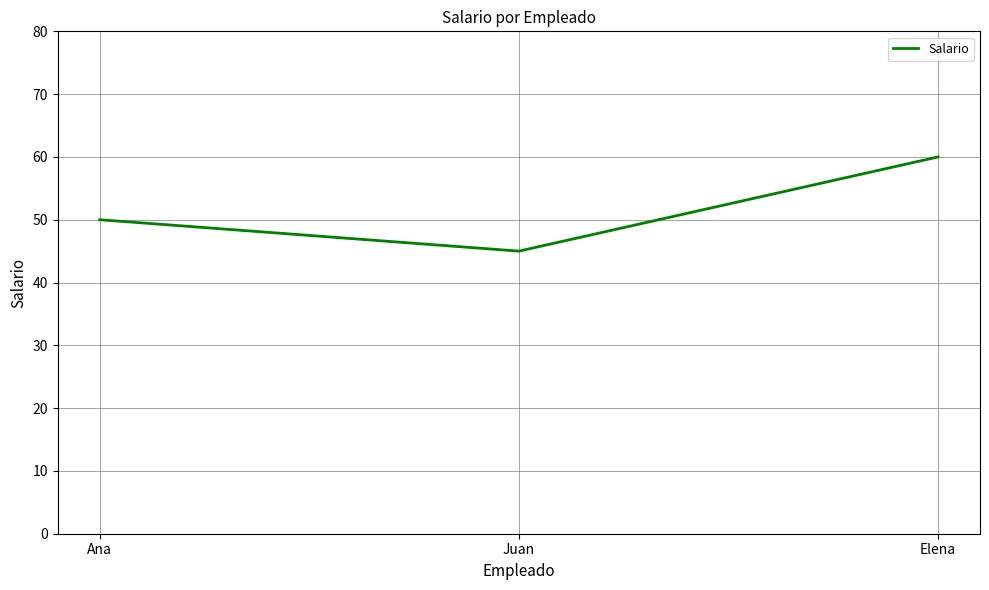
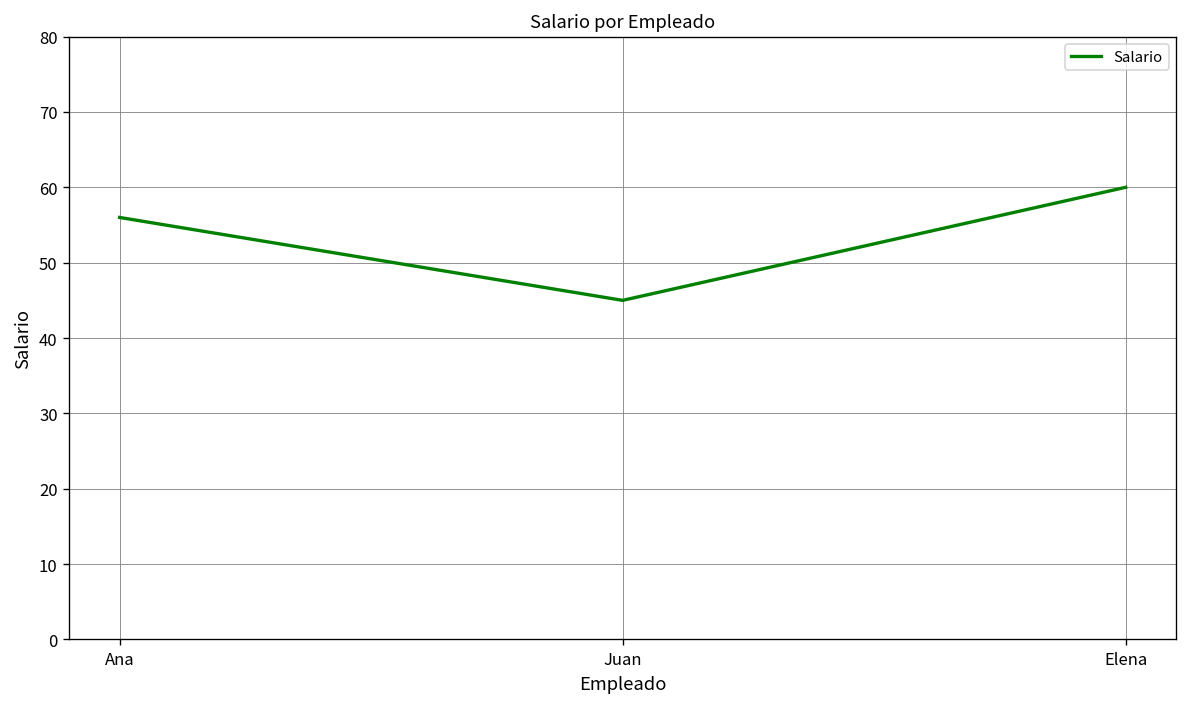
Ana: 50 -> 56
